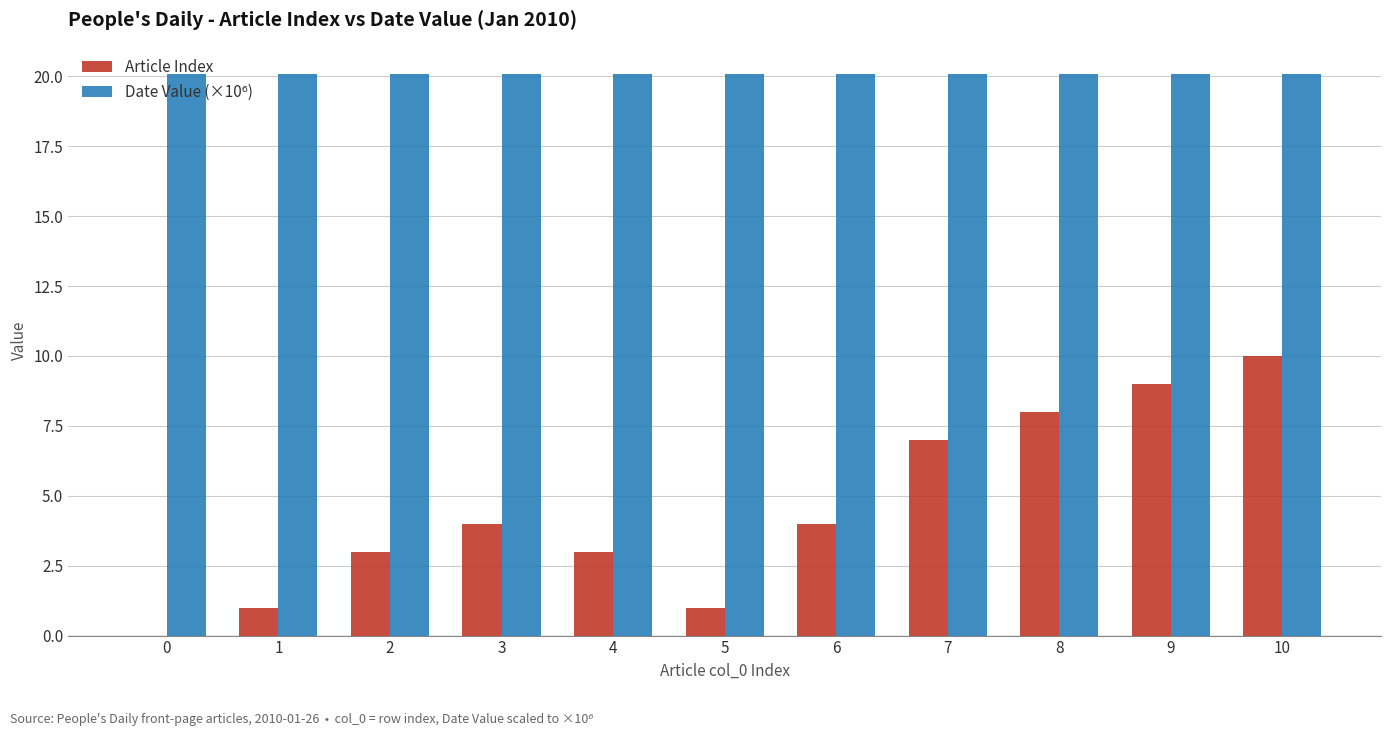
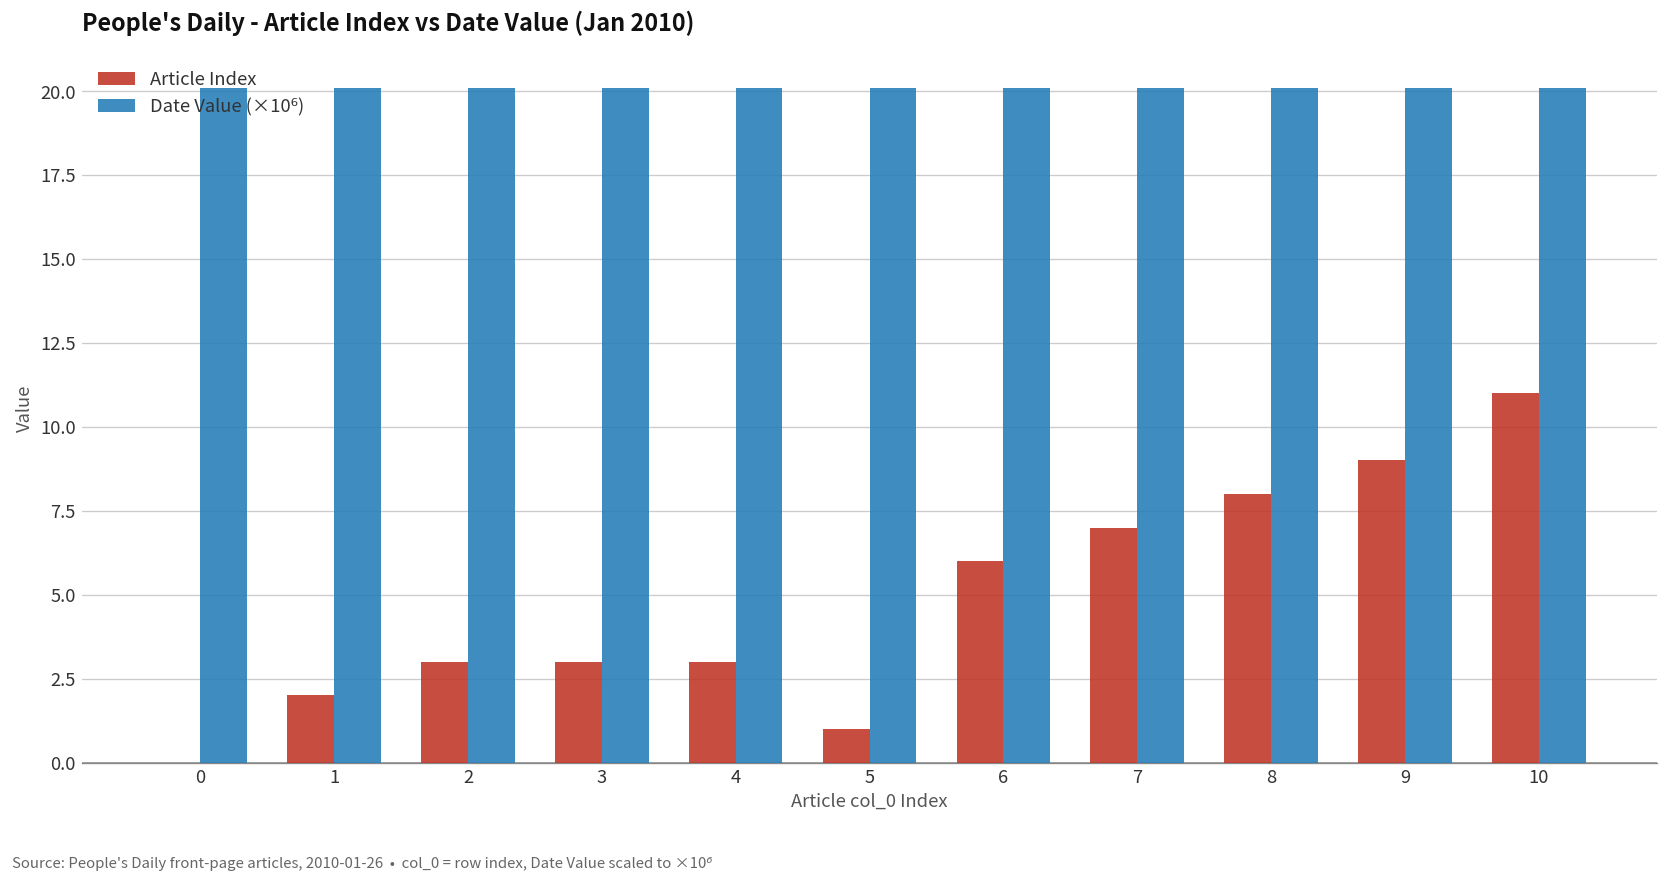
Article Index, 1: 1 -> 2
Article Index, 3: 4 -> 3
Article Index, 6: 4 -> 6
Article Index, 10: 10 -> 11
